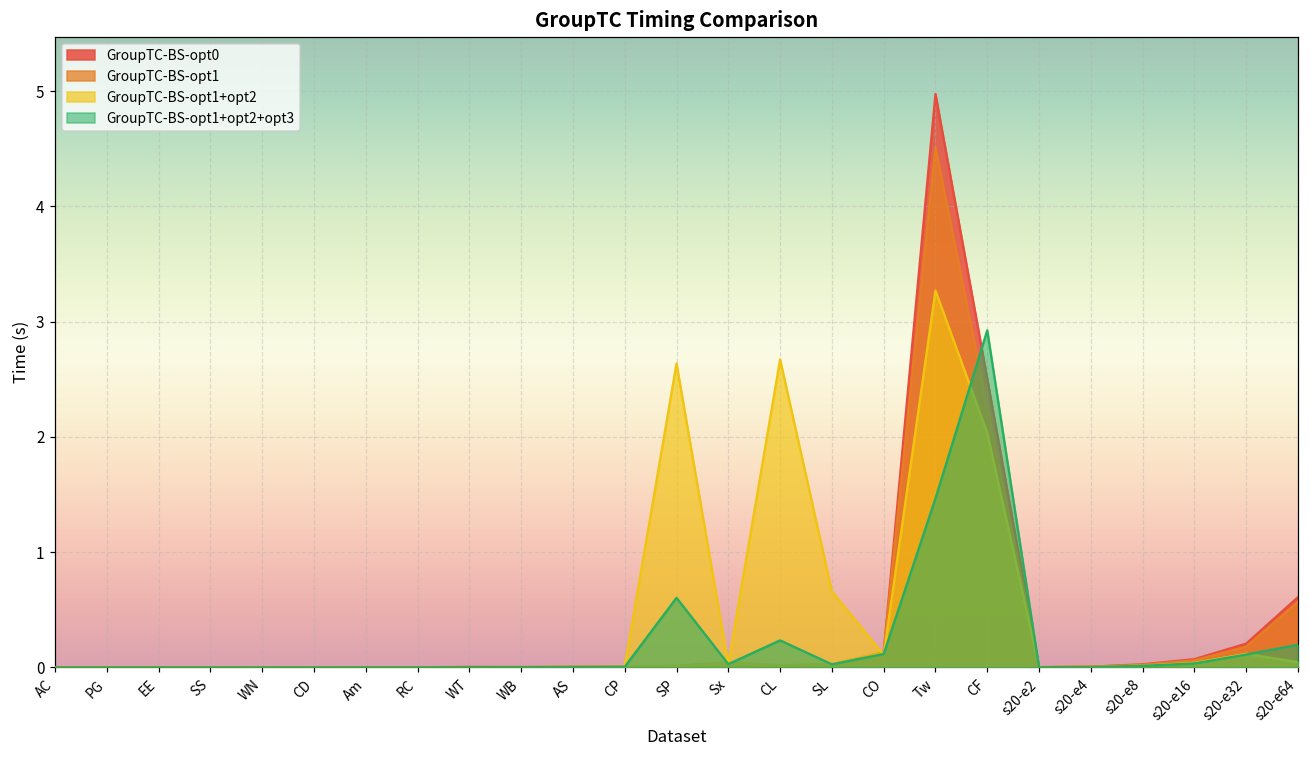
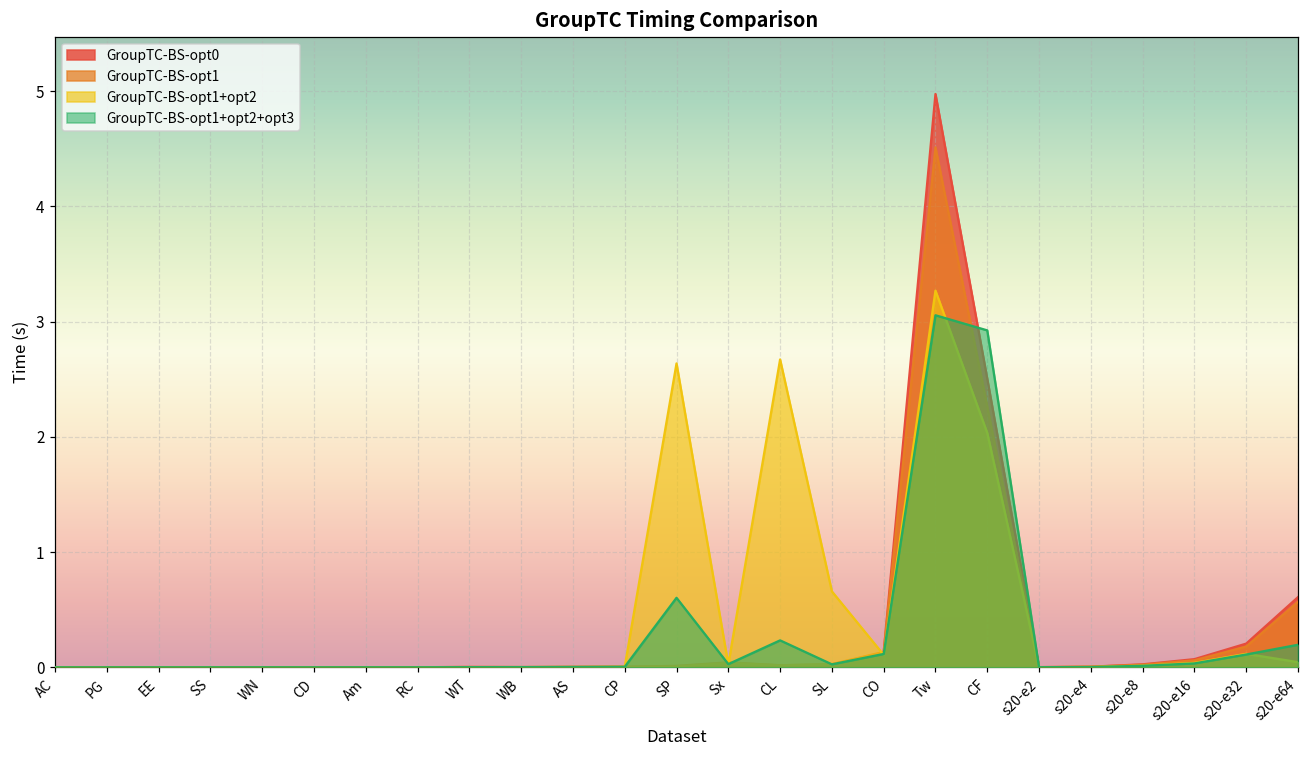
GroupTC-BS-opt1+opt2+opt3, Tw: 1.47 -> 3.05
